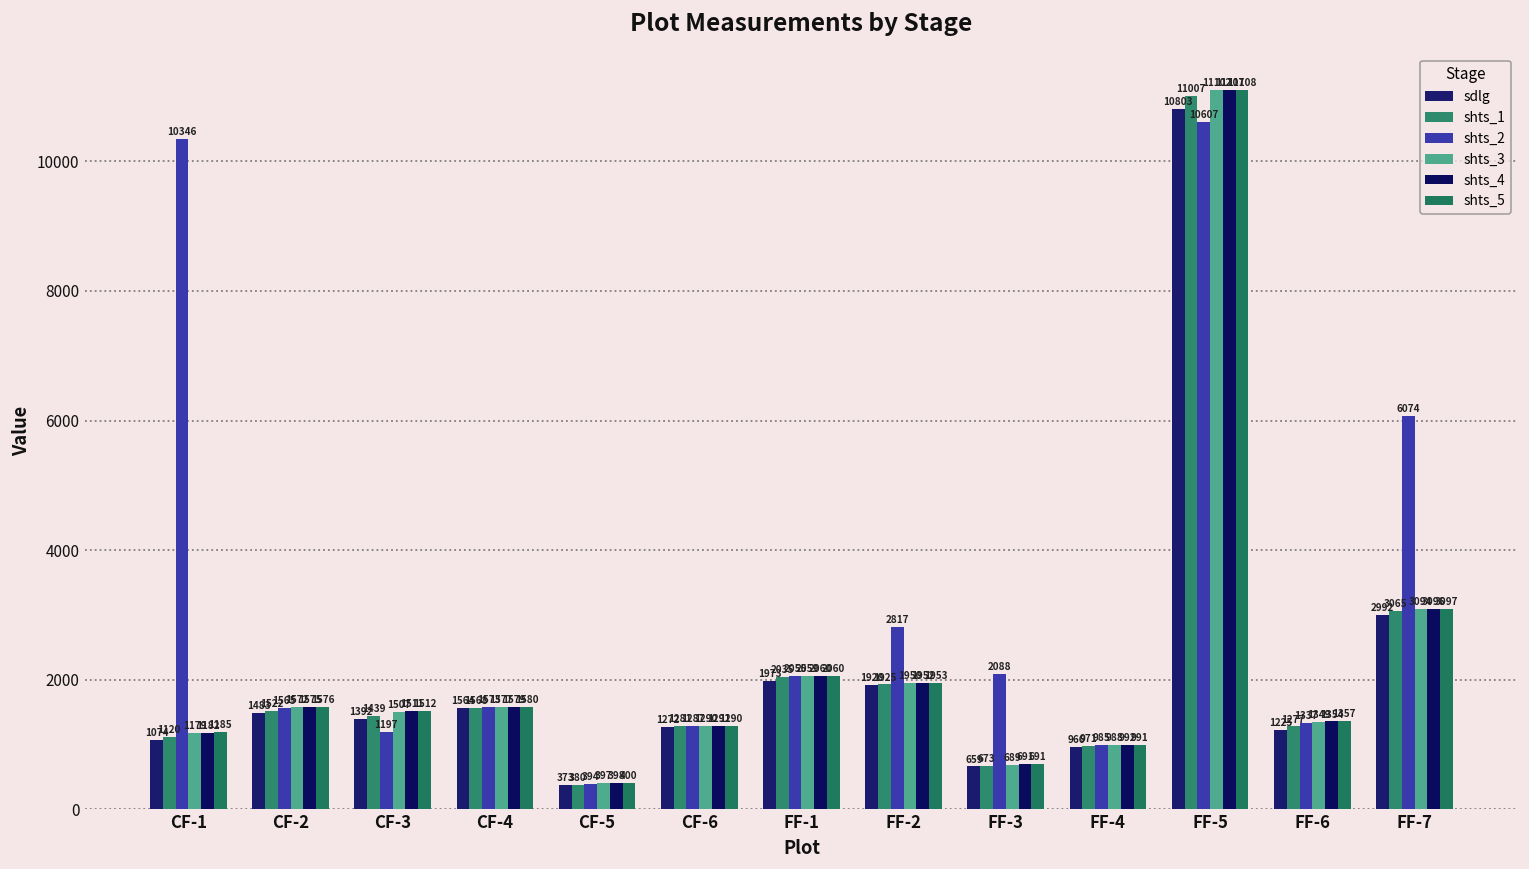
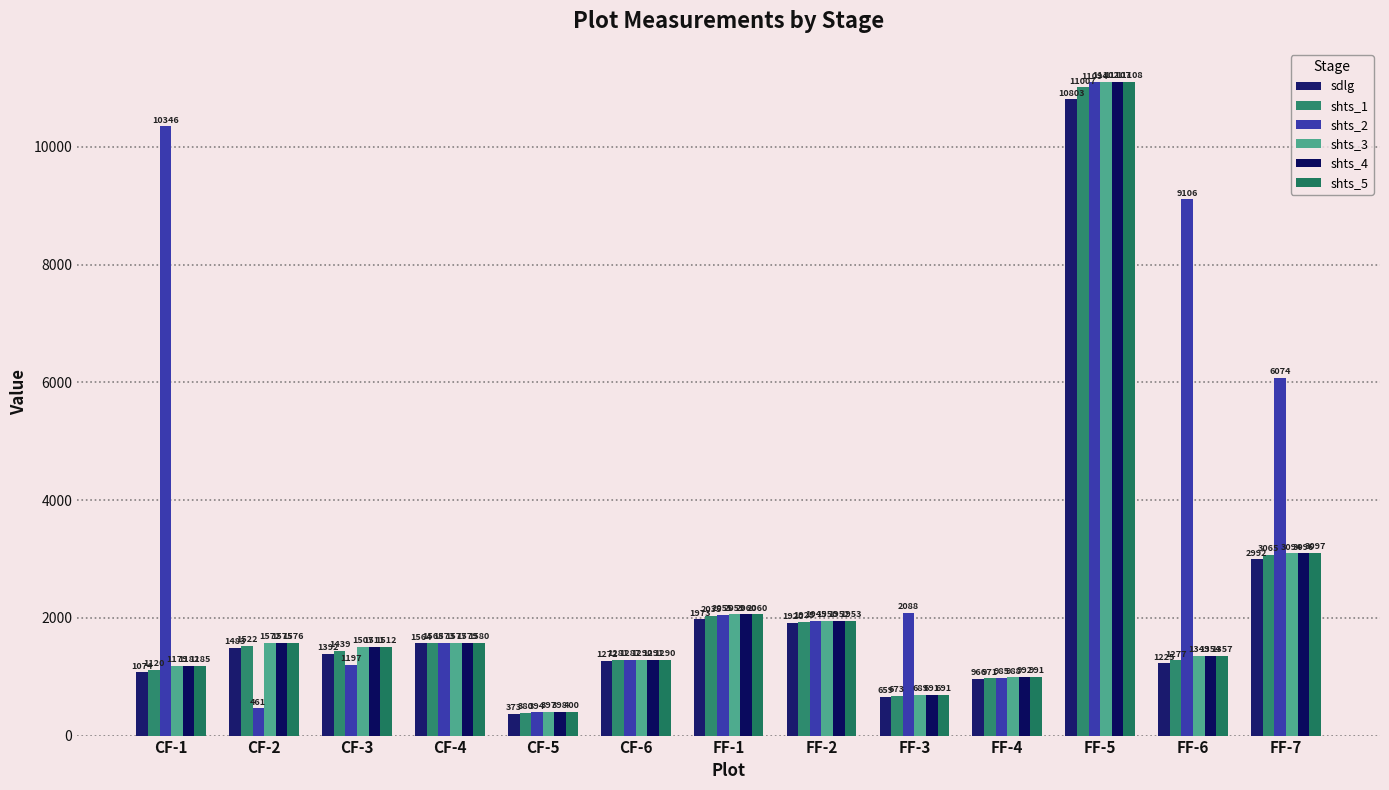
shts_2, CF-2: 1565 -> 461
shts_2, FF-2: 2817 -> 1945
shts_2, FF-5: 10607 -> 11094
shts_2, FF-6: 1337 -> 9106
